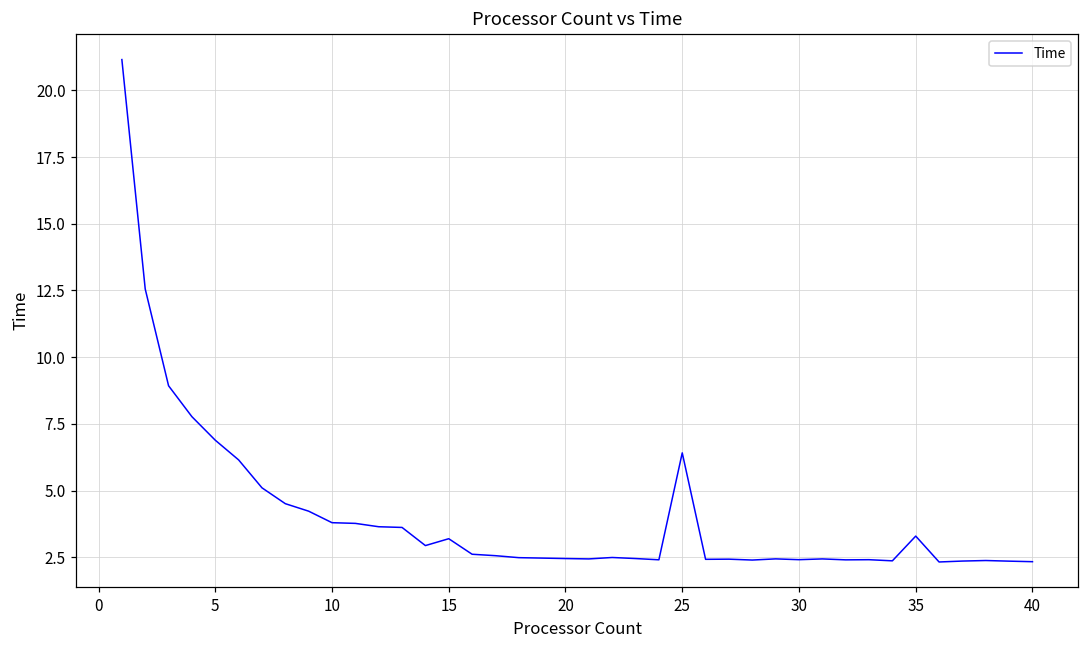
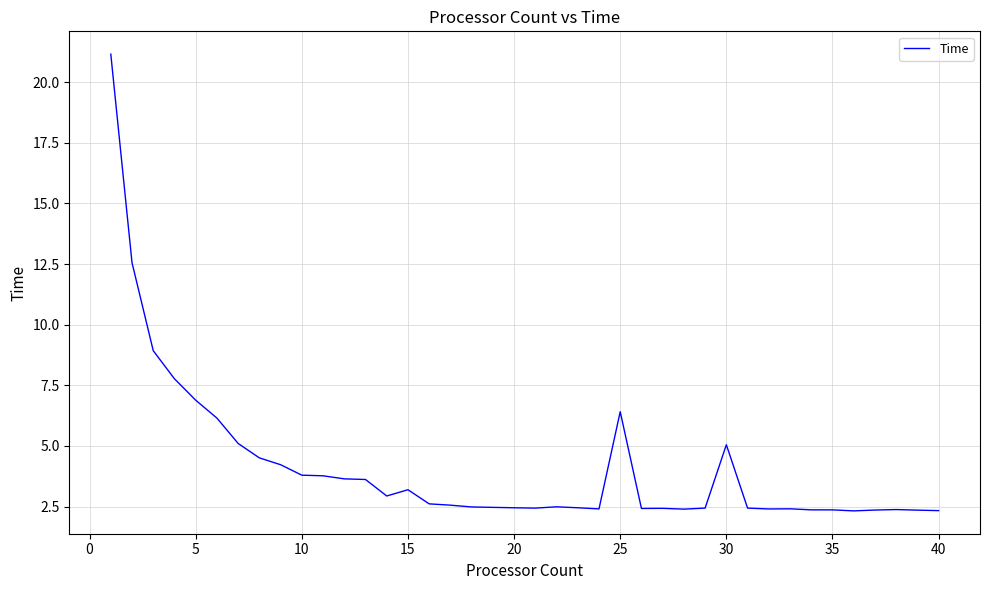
30: 2.4 -> 5.0
35: 3.3 -> 2.4
